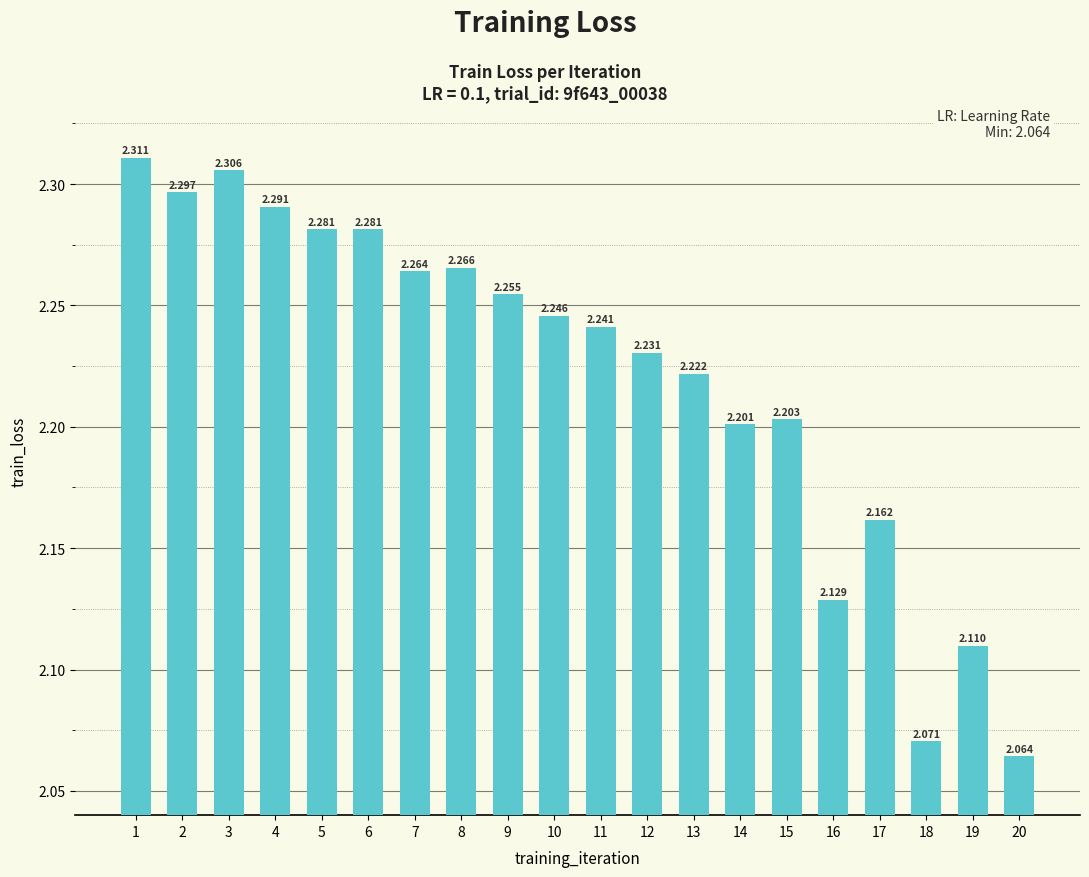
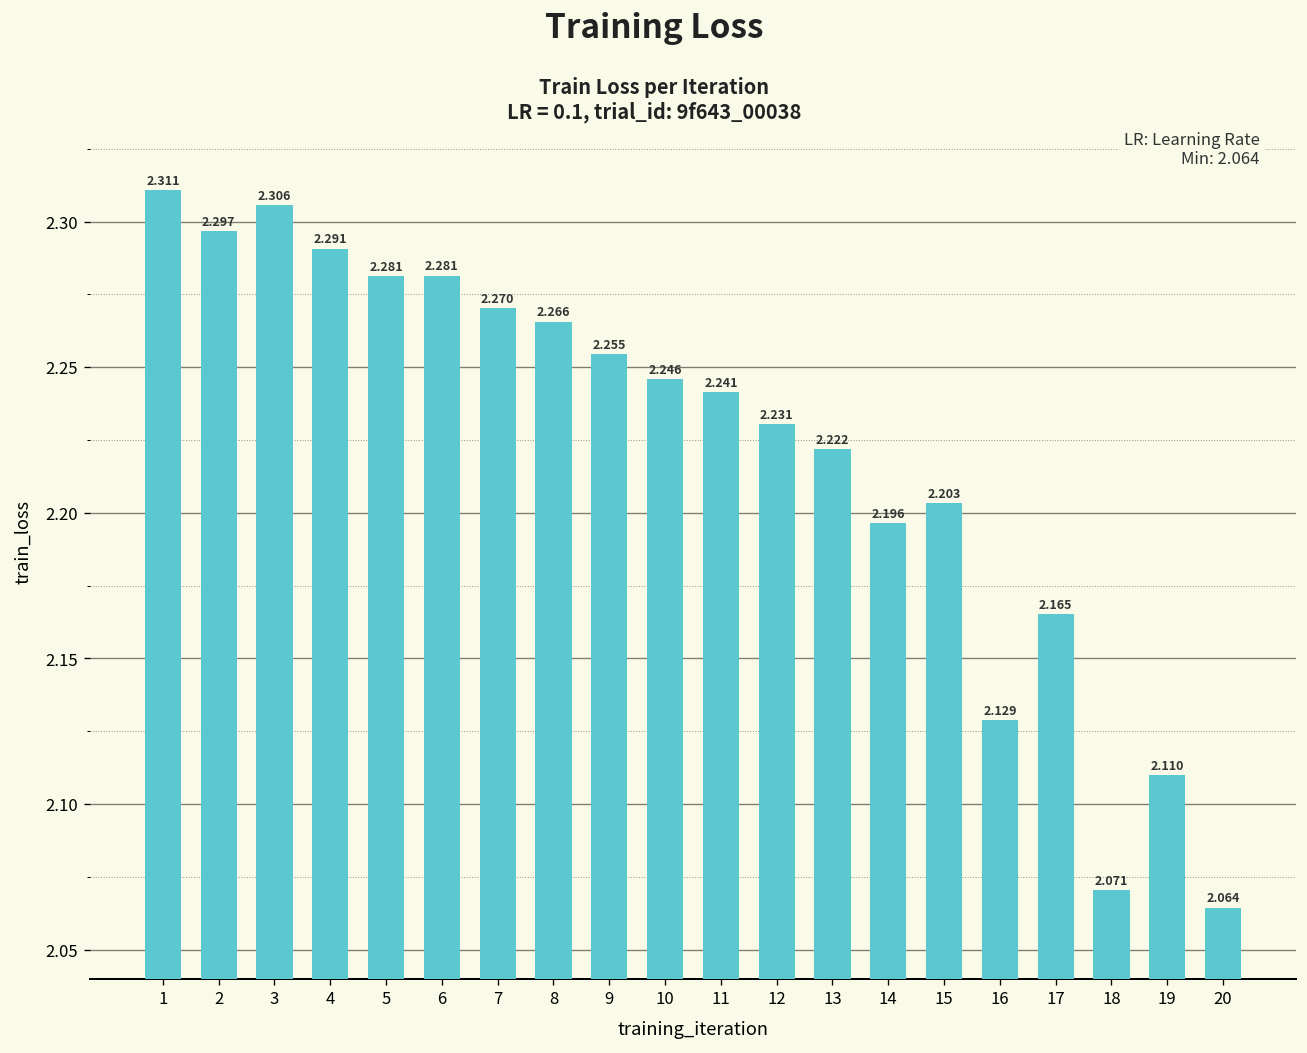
7: 2.264 -> 2.270
14: 2.201 -> 2.196
17: 2.162 -> 2.165
